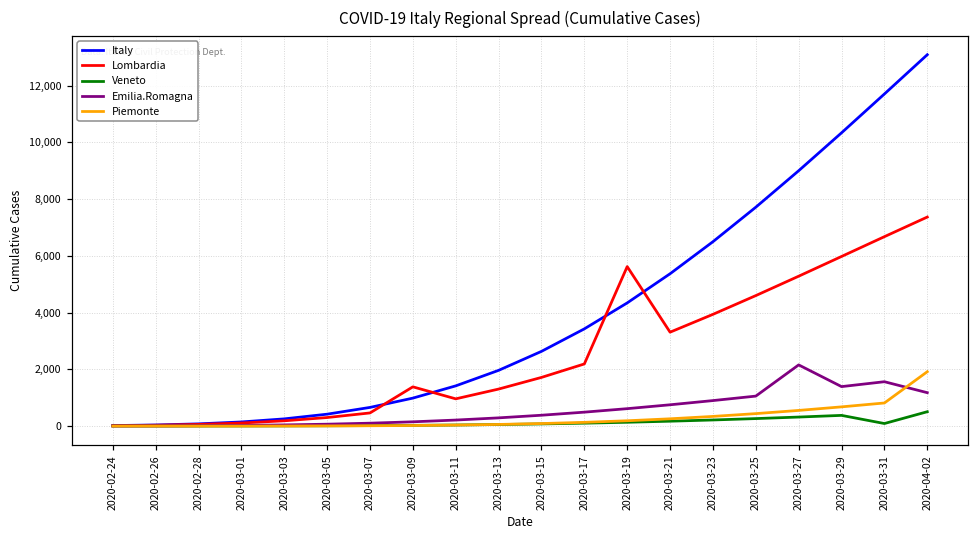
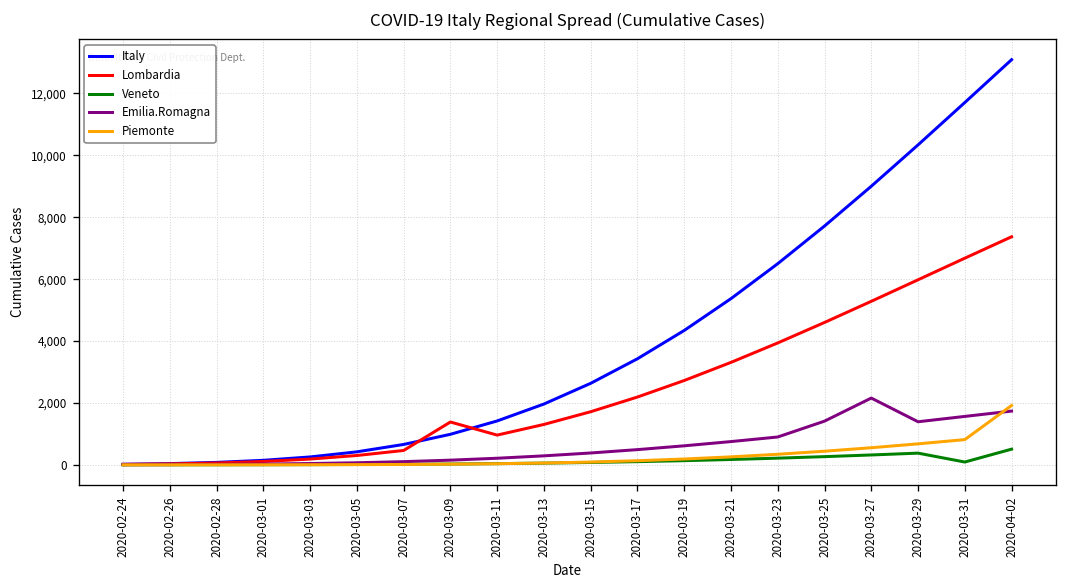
Lombardia, 2020-03-19: 5,600 -> 2,700
Emilia.Romagna, 2020-03-25: 1,100 -> 1,400
Emilia.Romagna, 2020-04-02: 1,200 -> 1,700
